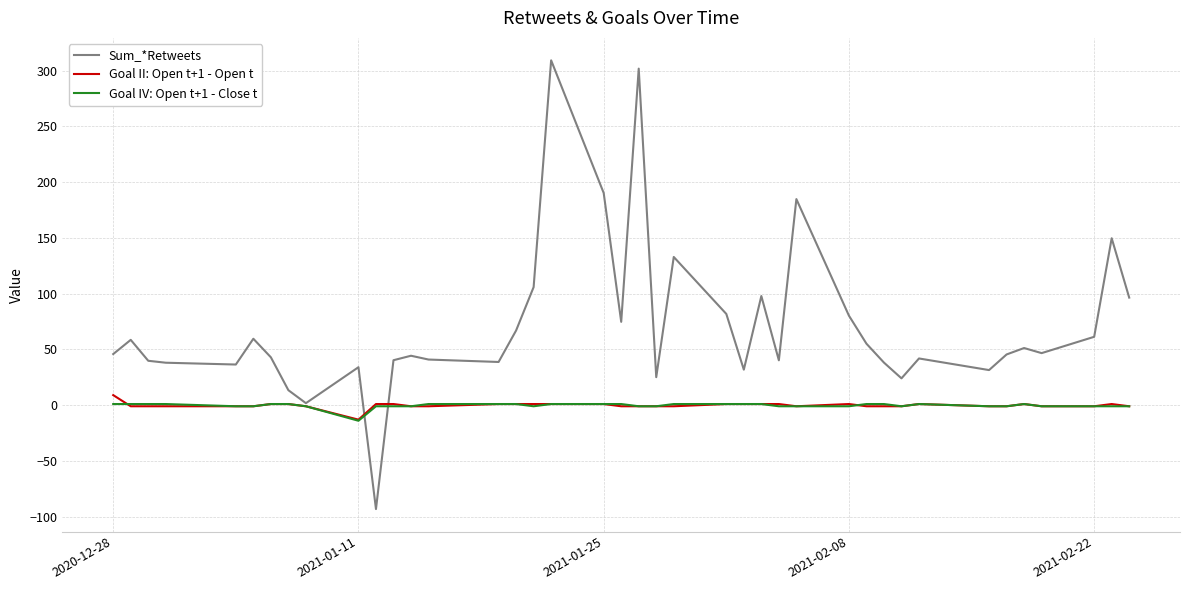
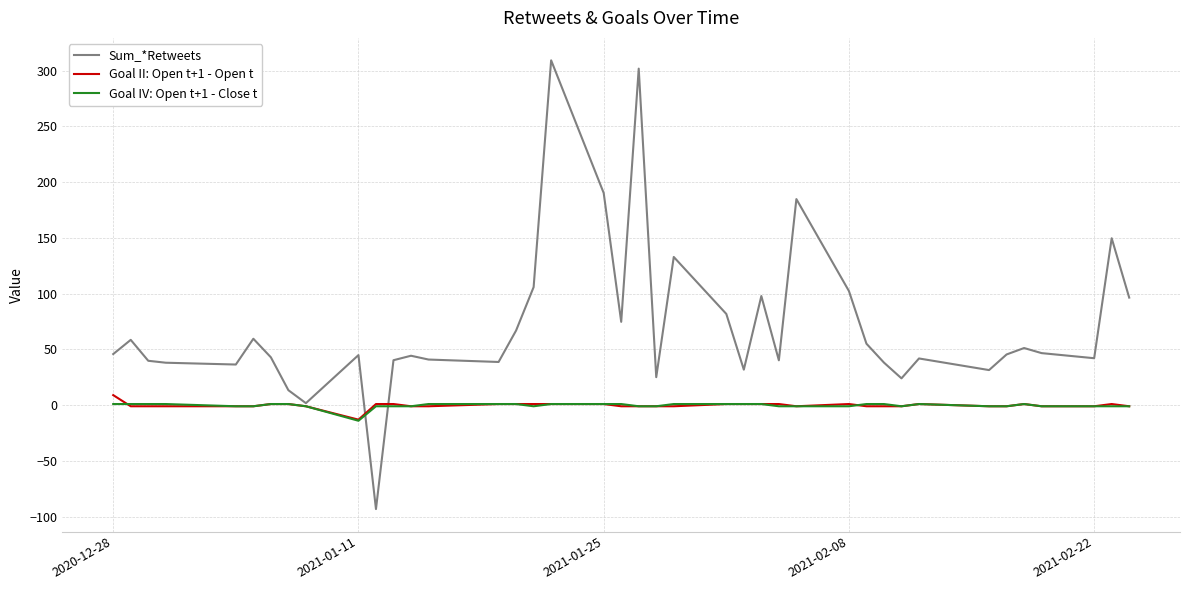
Sum_*Retweets, 2021-01-11: 34 -> 45
Sum_*Retweets, 2021-02-08: 80 -> 102
Sum_*Retweets, 2021-02-22: 61 -> 42
